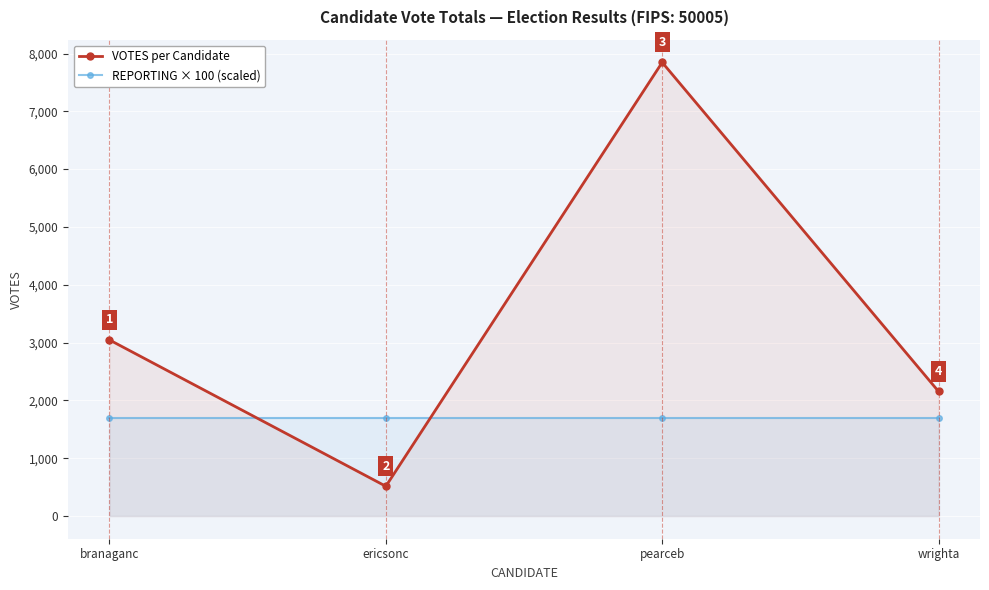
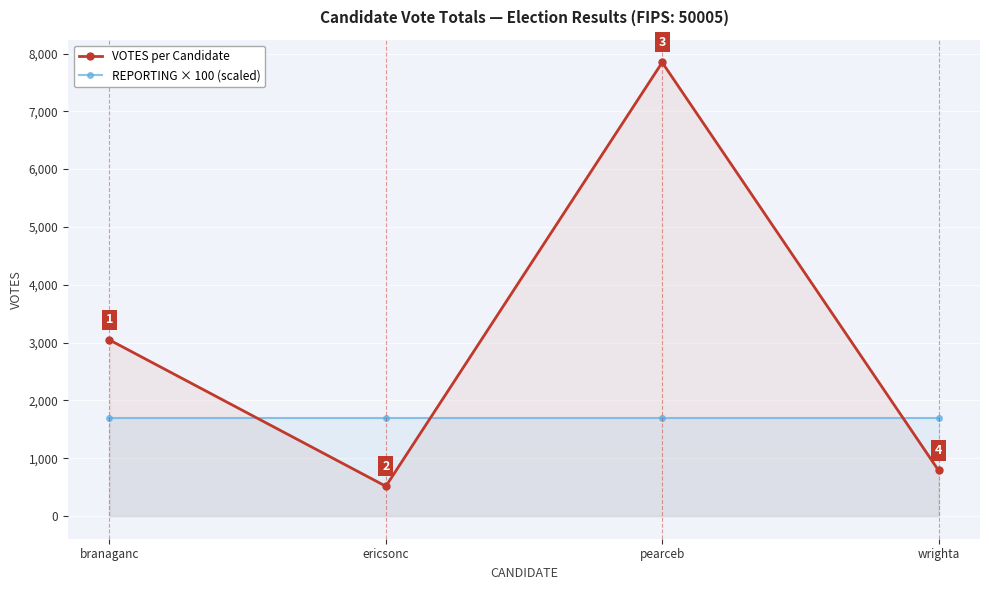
VOTES per Candidate, wrighta: 2,200 -> 800
